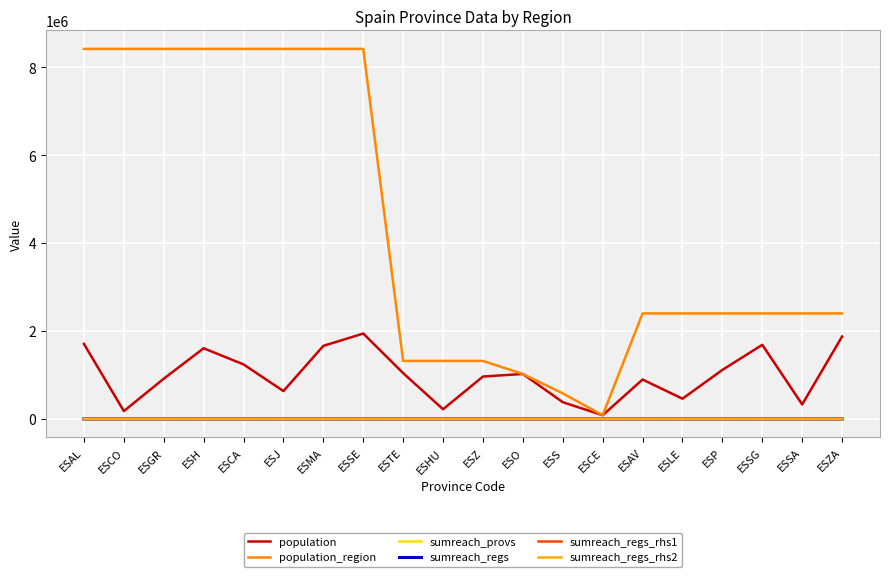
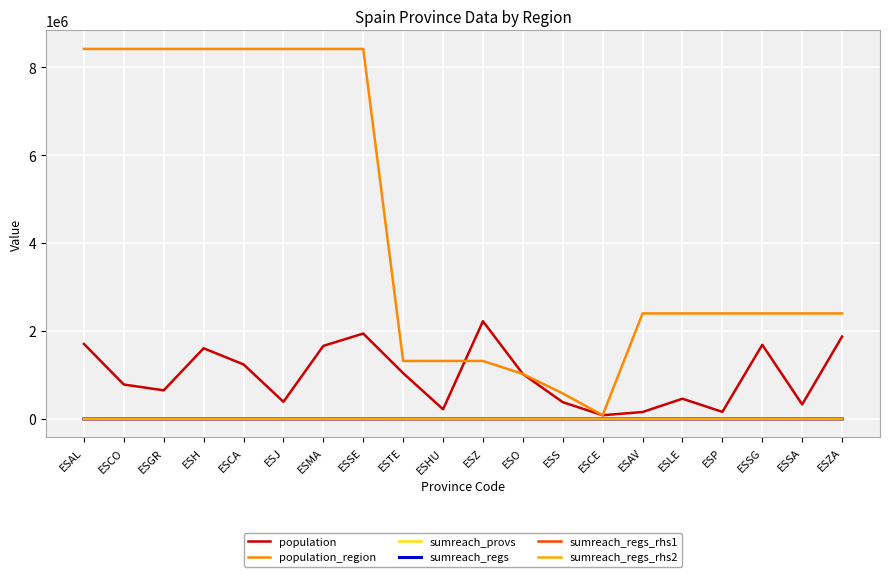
population, ESCO: 200000 -> 800000
population, ESGR: 900000 -> 700000
population, ESJ: 600000 -> 400000
population, ESZ: 1000000 -> 2200000
population, ESAV: 900000 -> 200000
population, ESP: 1100000 -> 200000
